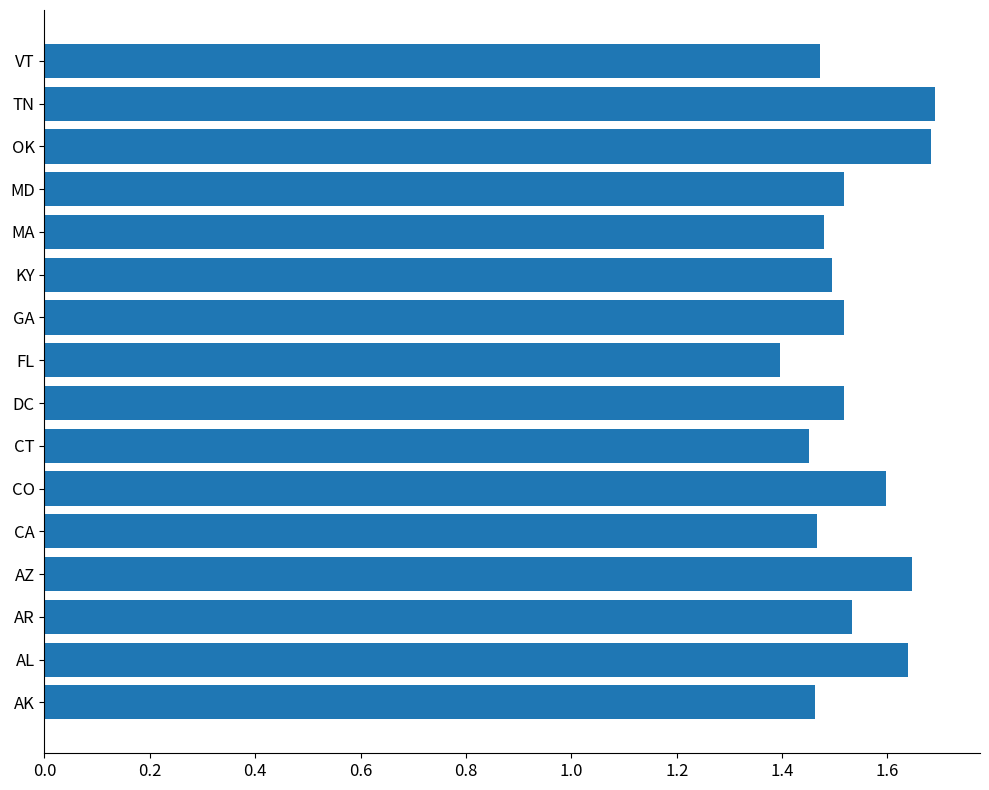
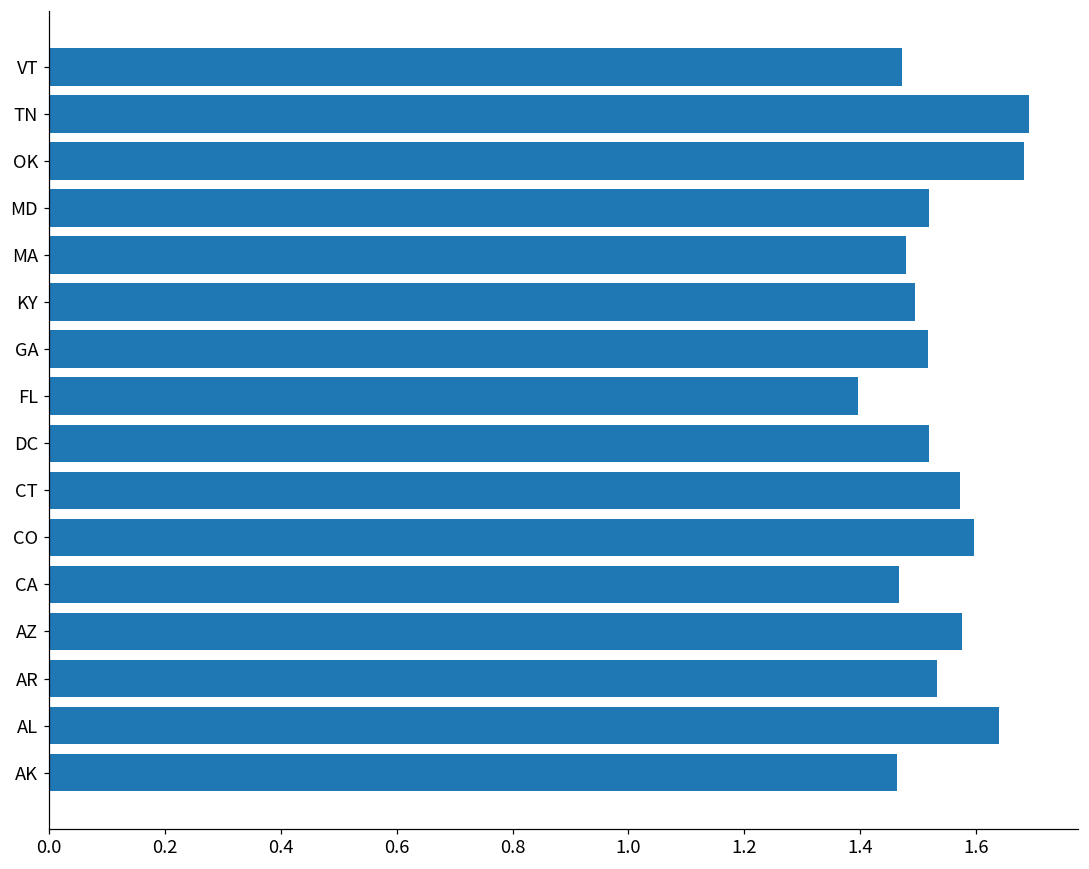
CT: 1.45 -> 1.57
AZ: 1.65 -> 1.58
